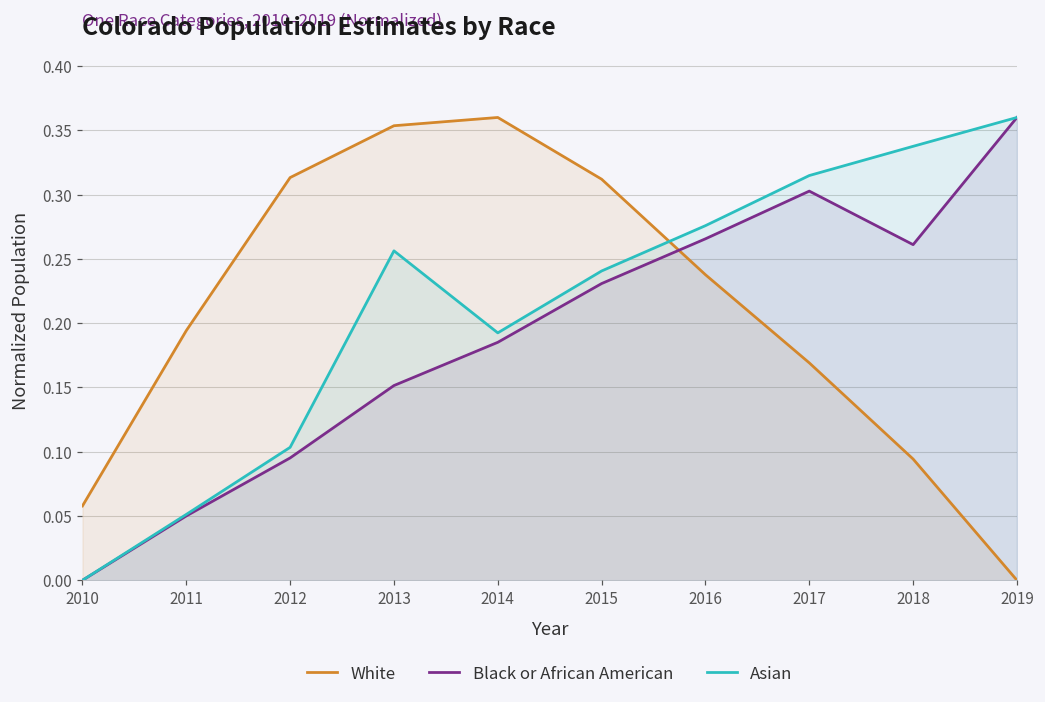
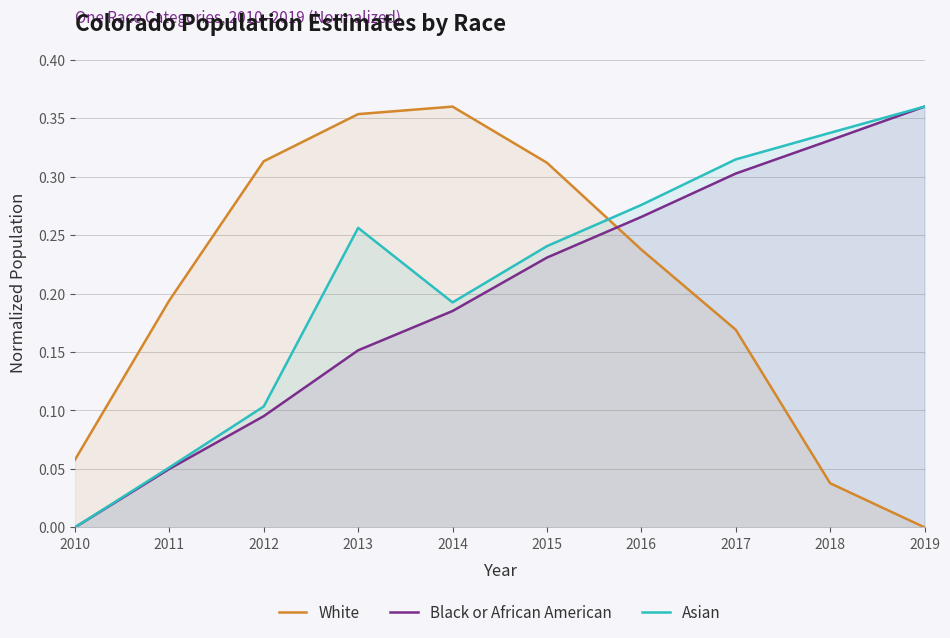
White, 2018: 0.094 -> 0.038
Black or African American, 2018: 0.261 -> 0.331
